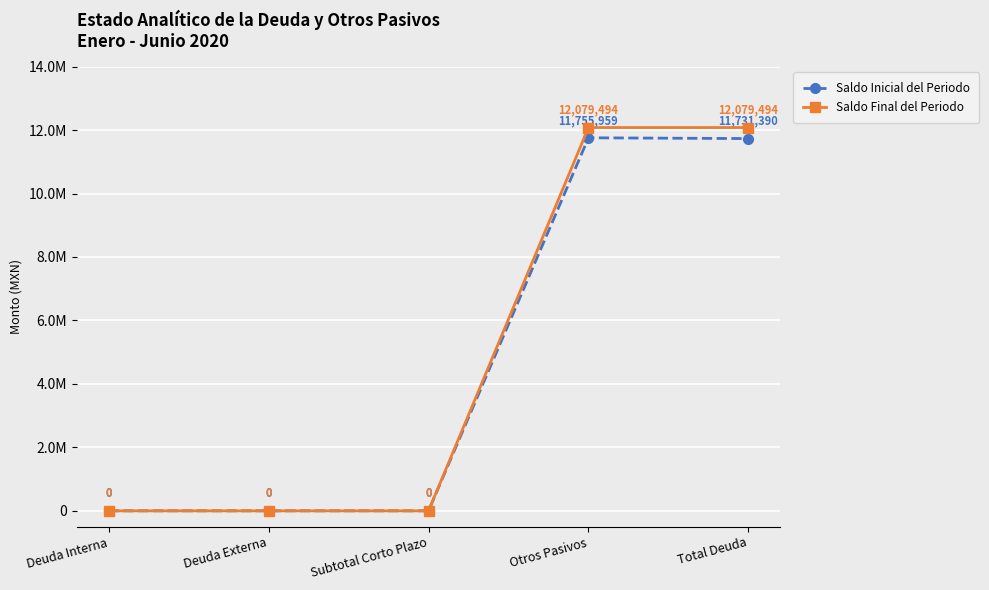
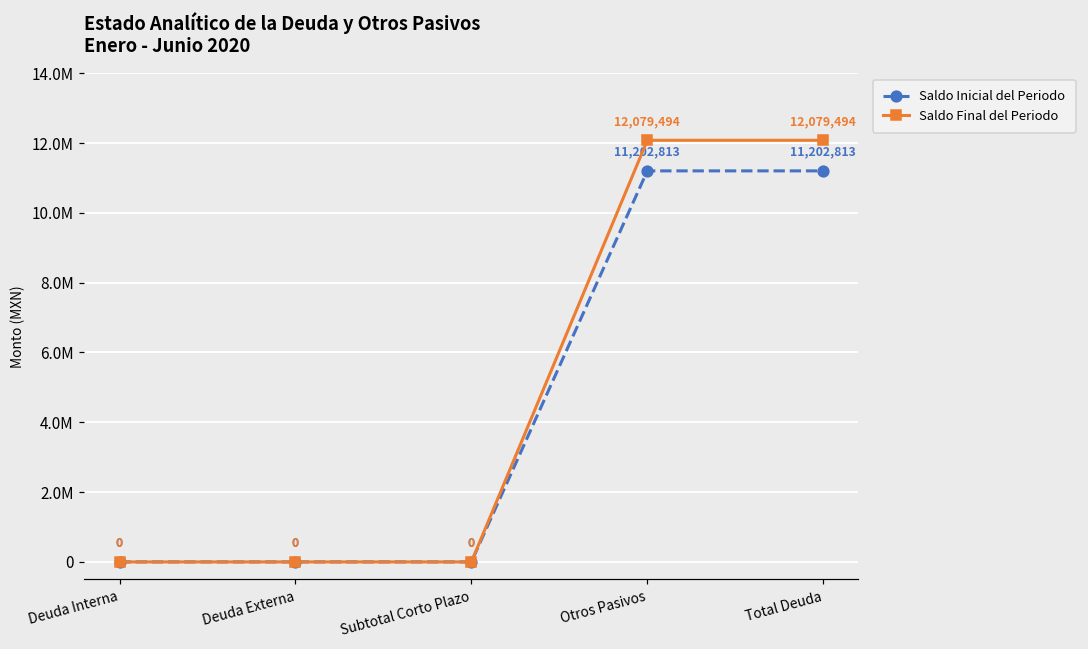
Saldo Inicial del Periodo, Otros Pasivos: 11,755,959 -> 11,202,813
Saldo Inicial del Periodo, Total Deuda: 11,731,390 -> 11,202,813
